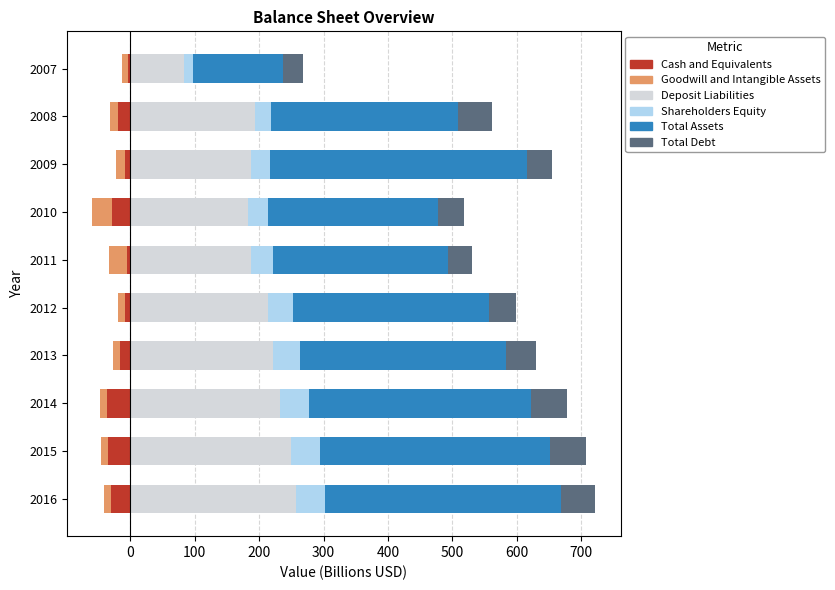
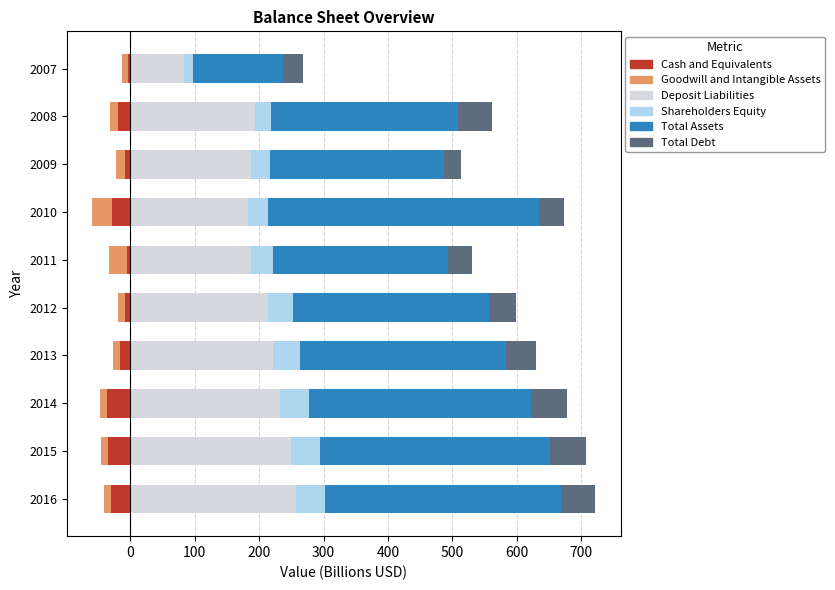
Total Assets, 2009: 400 -> 270
Total Debt, 2009: 40 -> 30
Total Assets, 2010: 260 -> 420
